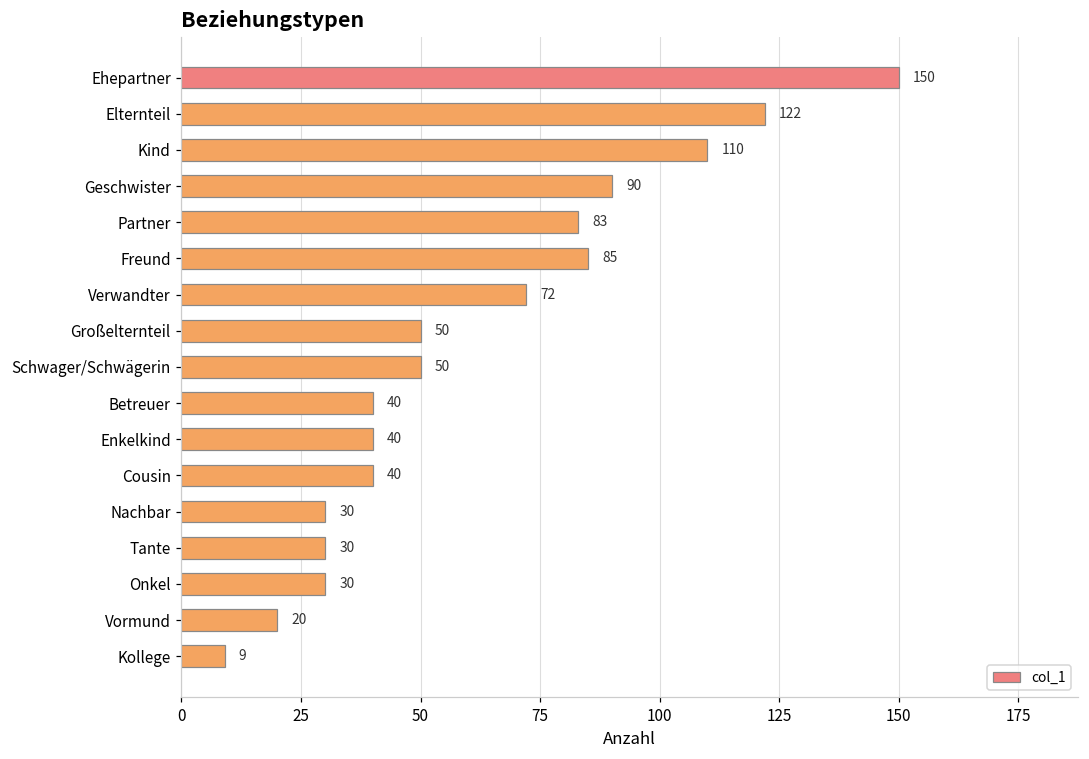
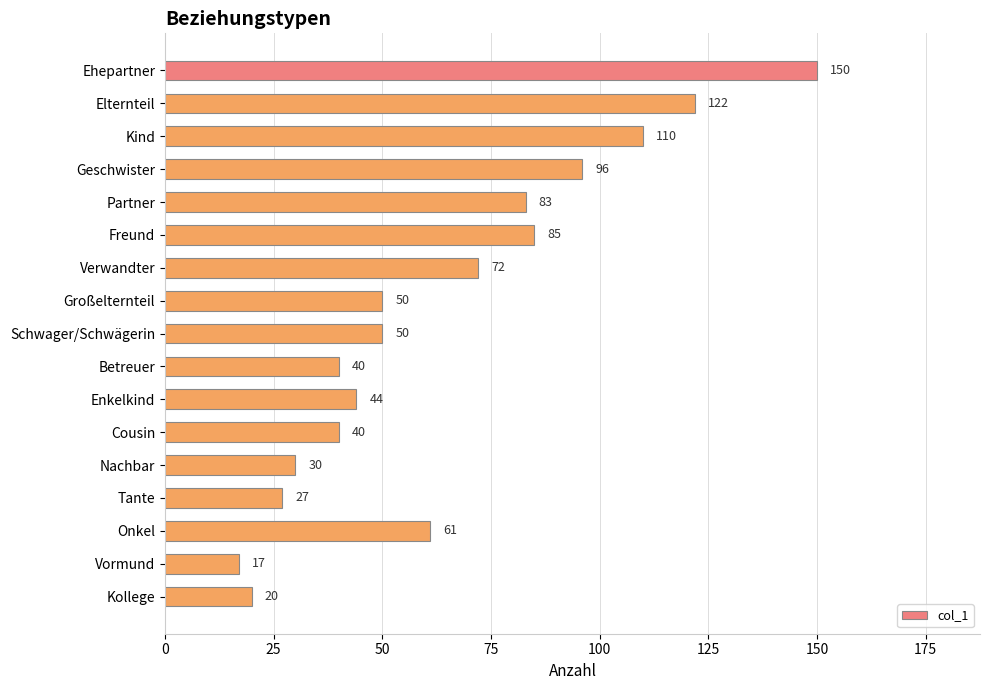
Geschwister: 90 -> 96
Enkelkind: 40 -> 44
Tante: 30 -> 27
Onkel: 30 -> 61
Vormund: 20 -> 17
Kollege: 9 -> 20
